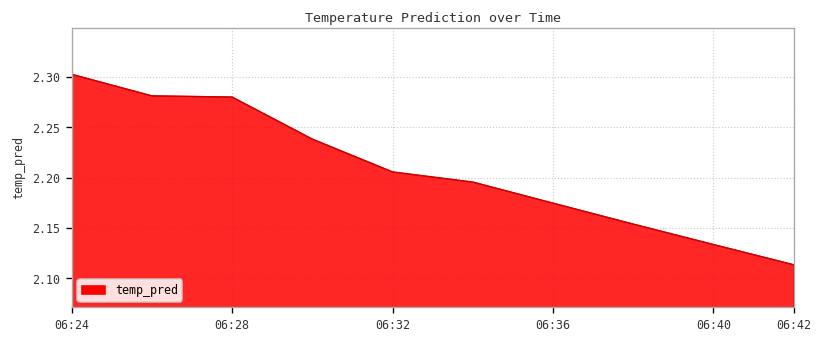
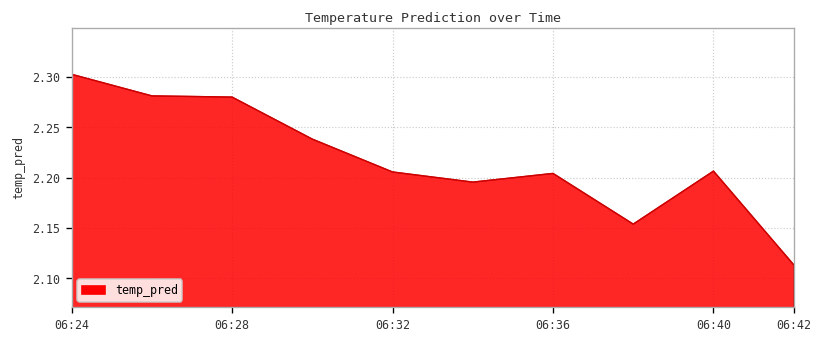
06:36: 2.17 -> 2.20
06:40: 2.13 -> 2.21
